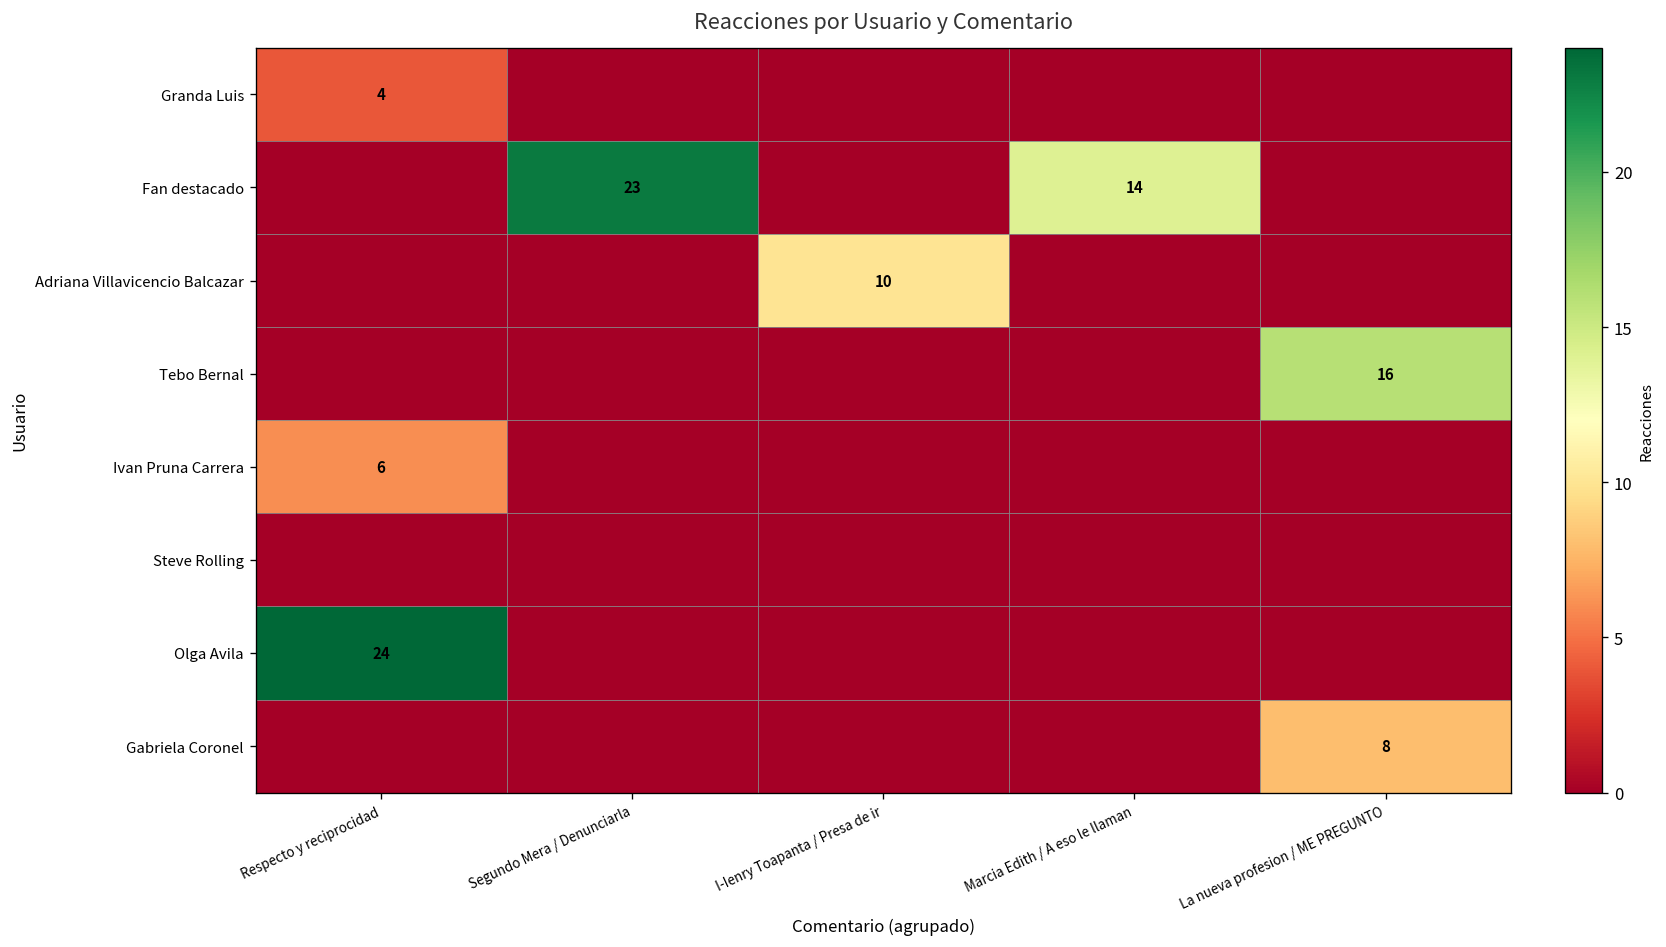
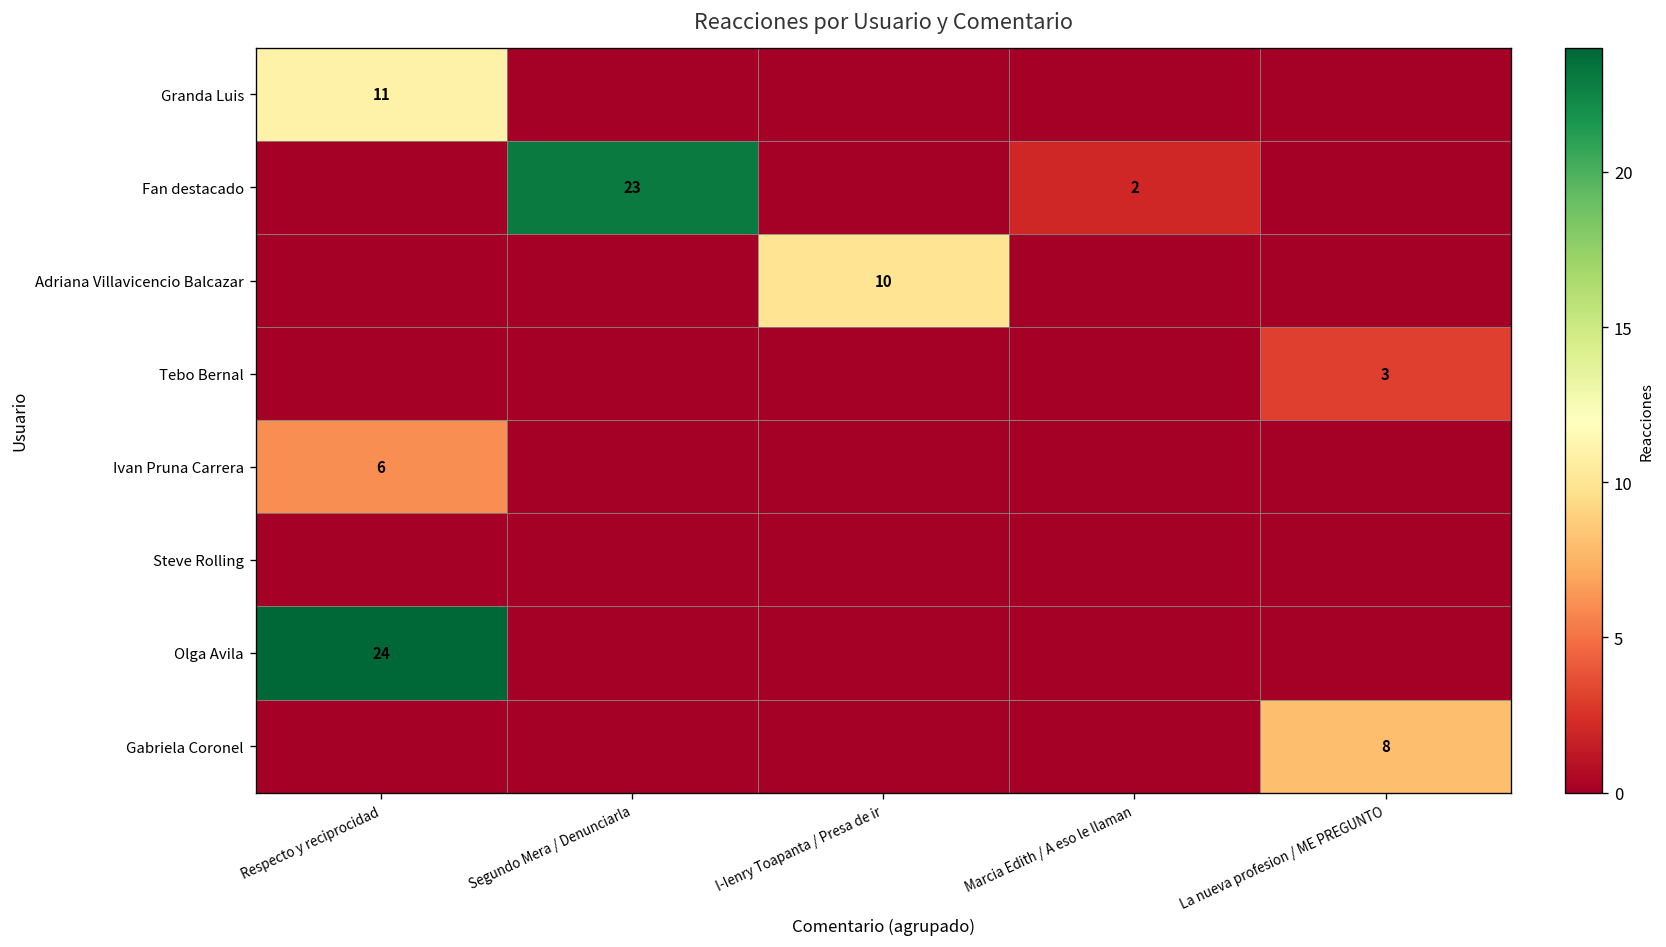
Granda Luis, Respecto y reciprocidad: 4 -> 11
Fan destacado, Marcia Edith / A eso le llaman: 14 -> 2
Tebo Bernal, La nueva profesion / ME PREGUNTO: 16 -> 3
